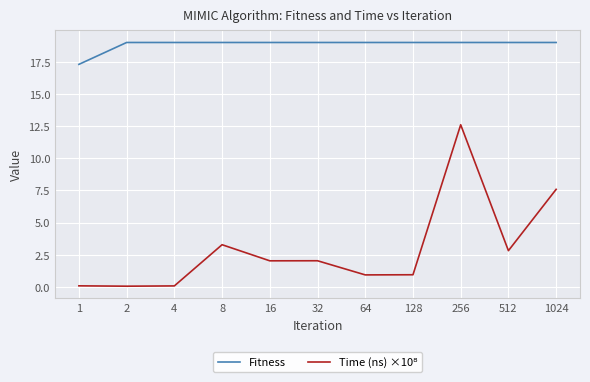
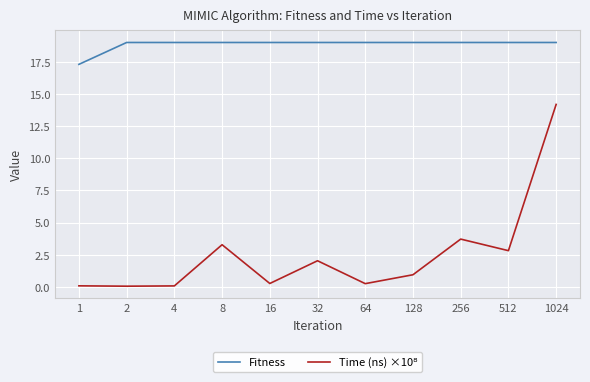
Time (ns) ×10⁸, 16: 2.0 -> 0.3
Time (ns) ×10⁸, 64: 0.9 -> 0.3
Time (ns) ×10⁸, 256: 12.6 -> 3.7
Time (ns) ×10⁸, 1024: 7.6 -> 14.2
